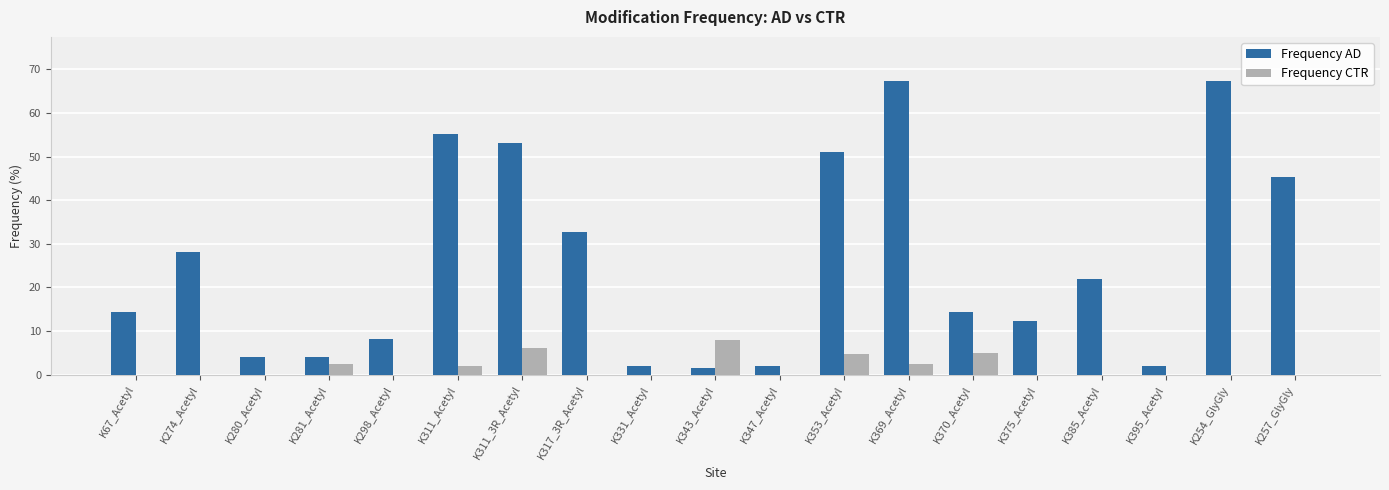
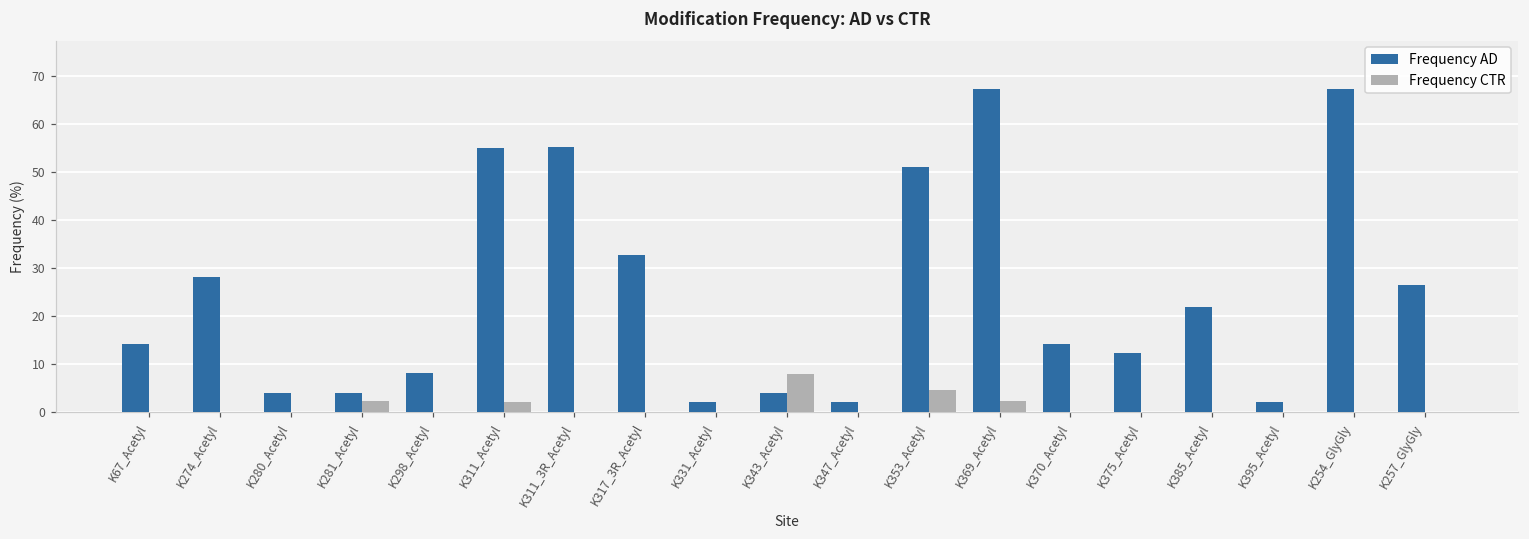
Frequency AD, K311_3R_Acetyl: 53 -> 55
Frequency CTR, K311_3R_Acetyl: 6 -> 0
Frequency AD, K343_Acetyl: 2 -> 4
Frequency CTR, K370_Acetyl: 5 -> 0
Frequency AD, K257_GlyGly: 45 -> 27
